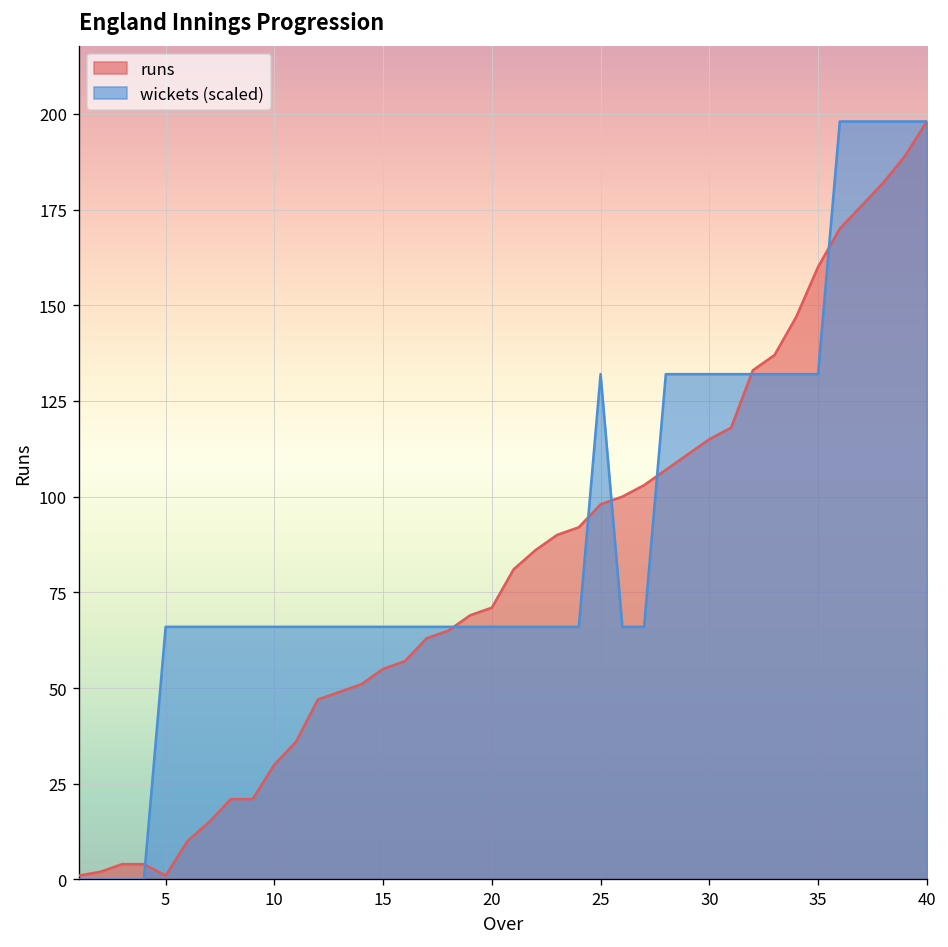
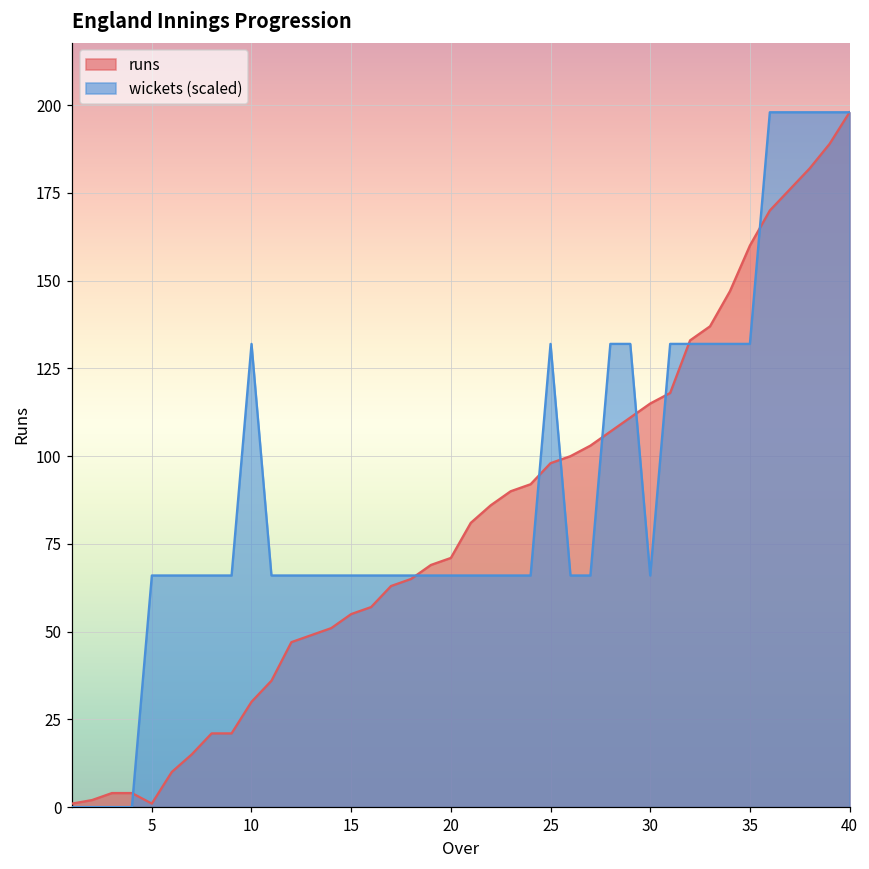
wickets (scaled), 10: 66 -> 132
wickets (scaled), 30: 132 -> 66
